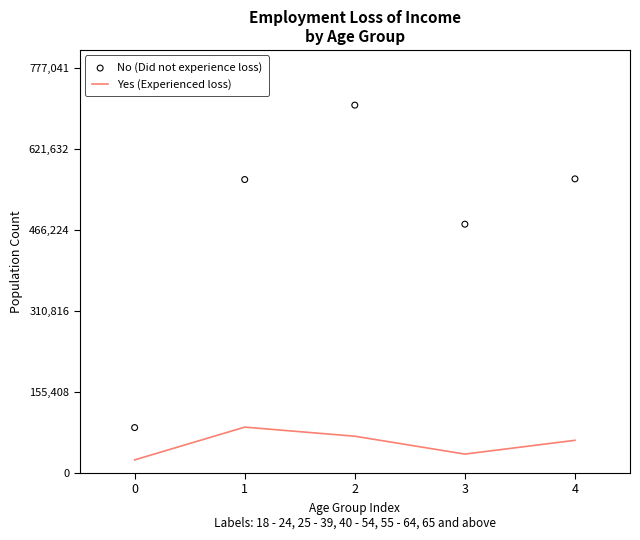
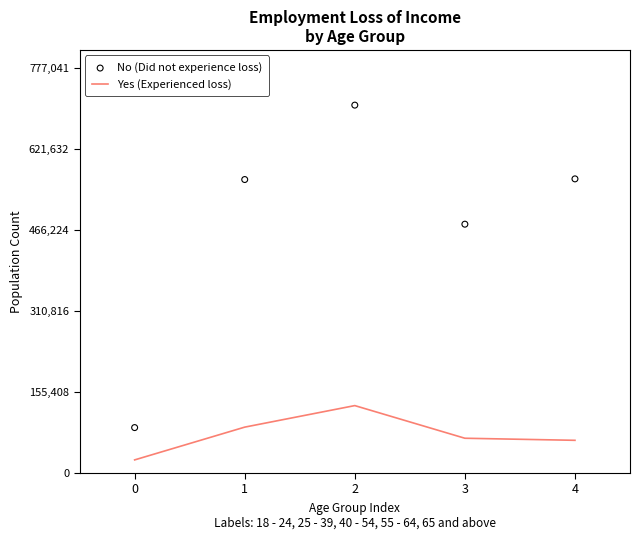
Yes (Experienced loss), 2: 70,000 -> 130,000
Yes (Experienced loss), 3: 40,000 -> 70,000
